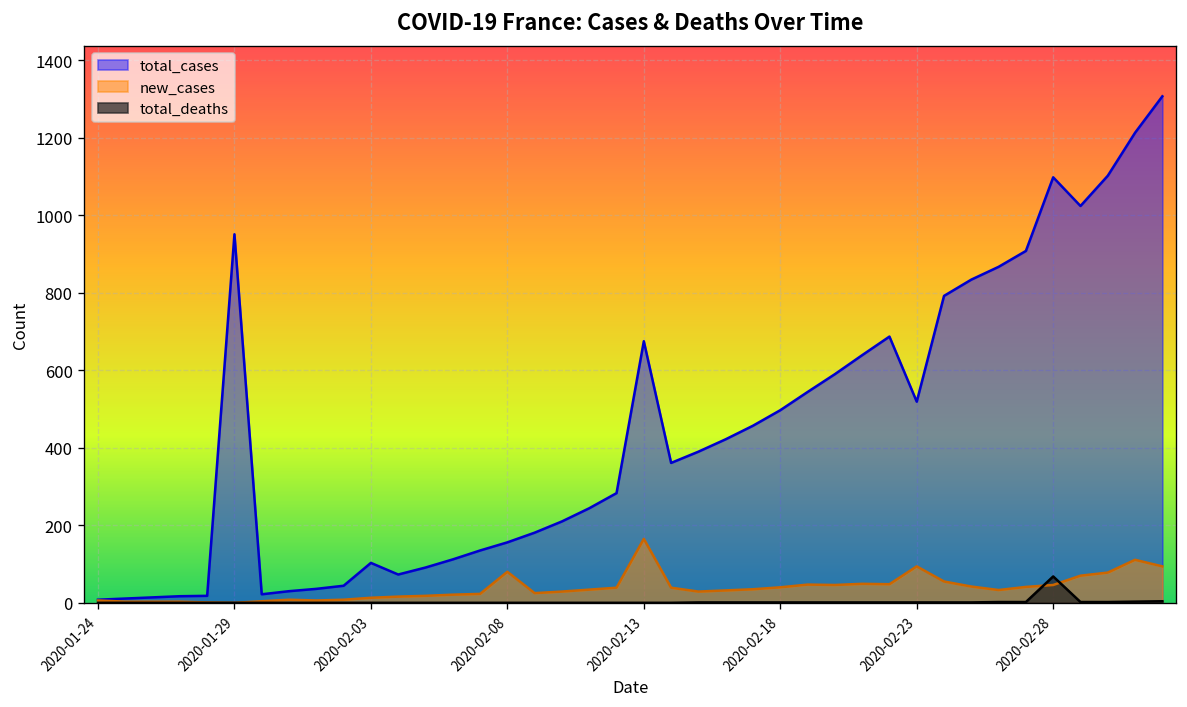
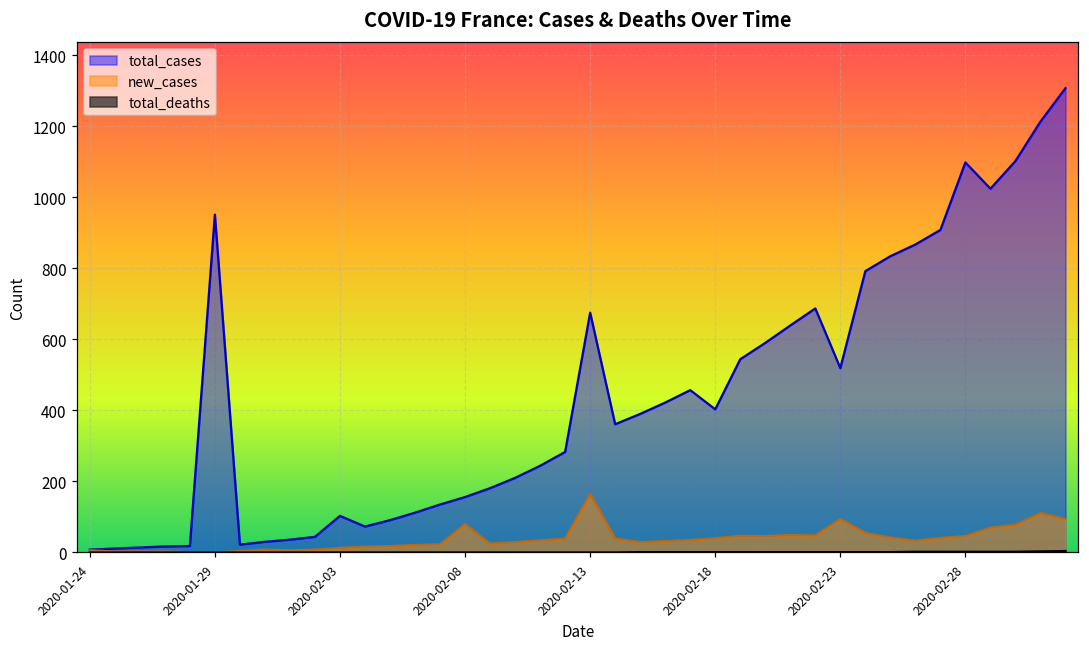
total_cases, 2020-02-18: 500 -> 400
total_deaths, 2020-02-28: 70 -> 0
